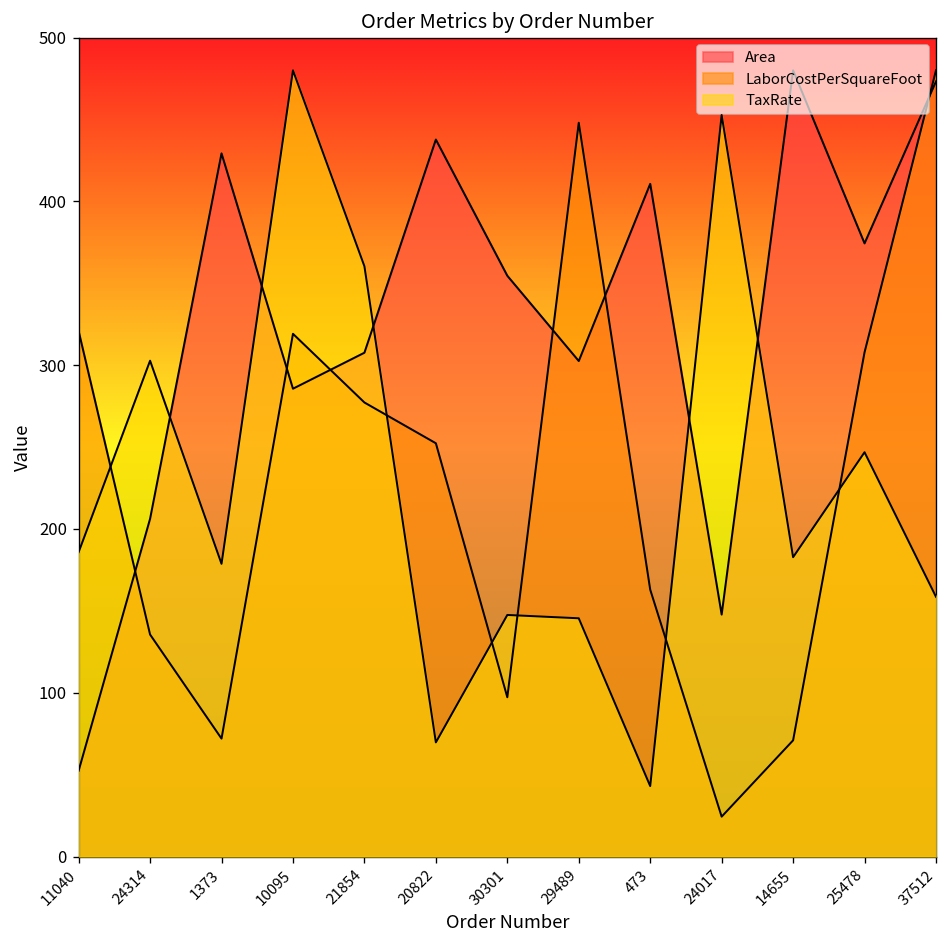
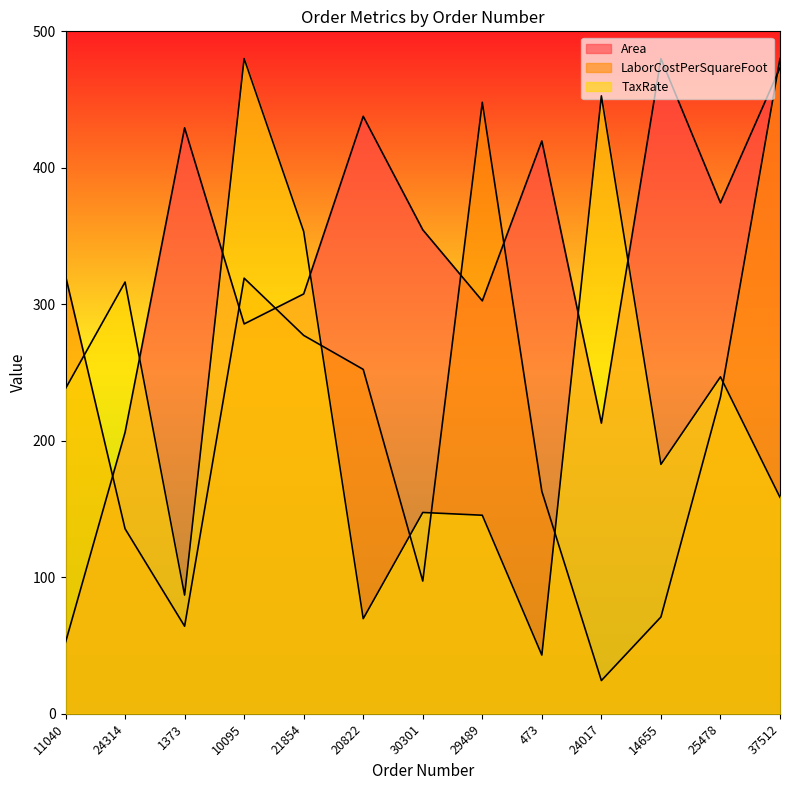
TaxRate, 11040: 186 -> 238
TaxRate, 24314: 303 -> 316
LaborCostPerSquareFoot, 1373: 72 -> 64
TaxRate, 1373: 179 -> 87
TaxRate, 21854: 360 -> 353
Area, 473: 411 -> 420
Area, 24017: 148 -> 213
LaborCostPerSquareFoot, 25478: 308 -> 232
